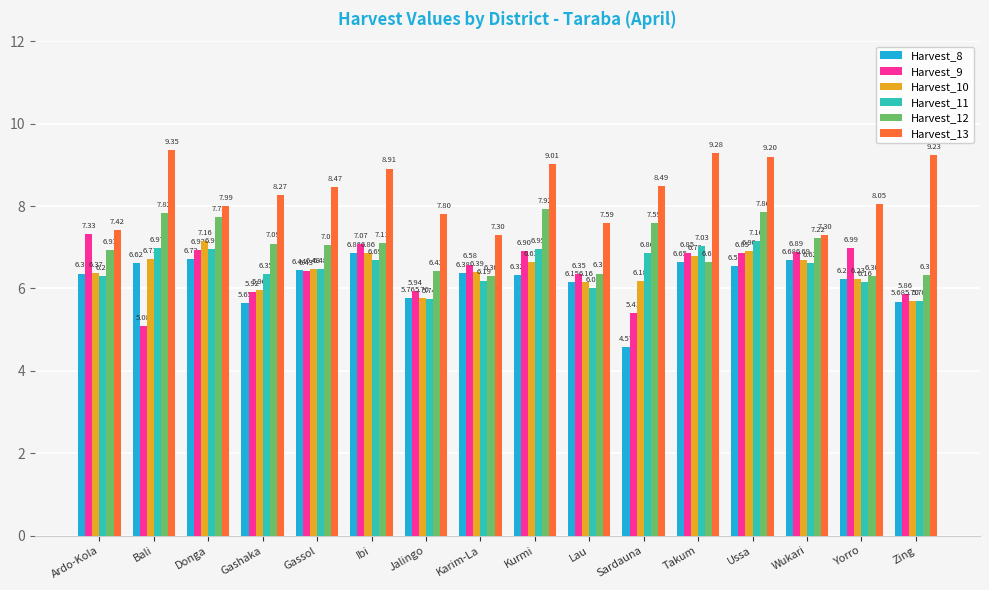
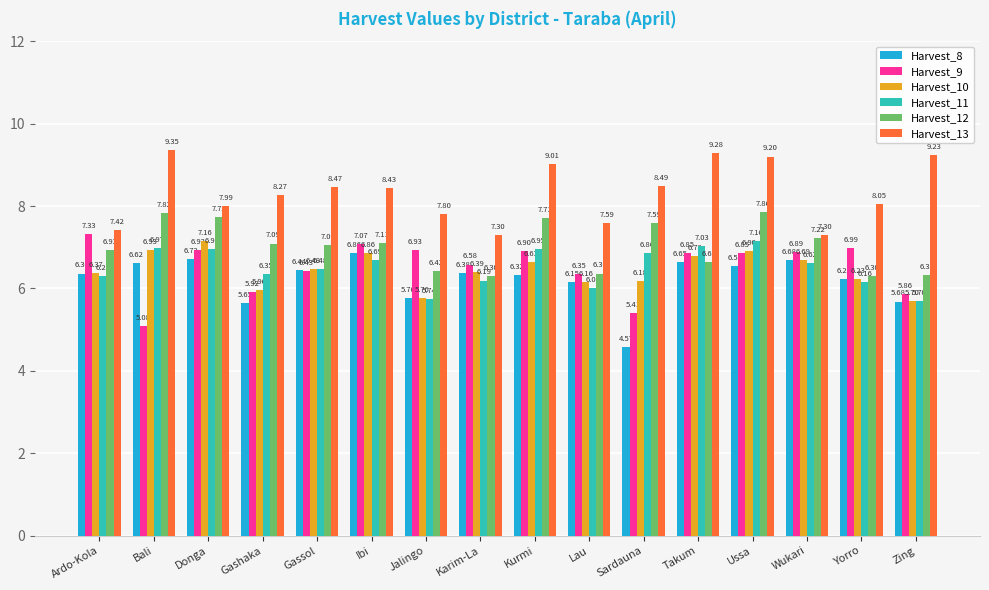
Harvest_10, Bali: 6.71 -> 6.93
Harvest_13, Ibi: 8.91 -> 8.43
Harvest_9, Jalingo: 5.94 -> 6.93
Harvest_12, Kurmi: 7.92 -> 7.71
